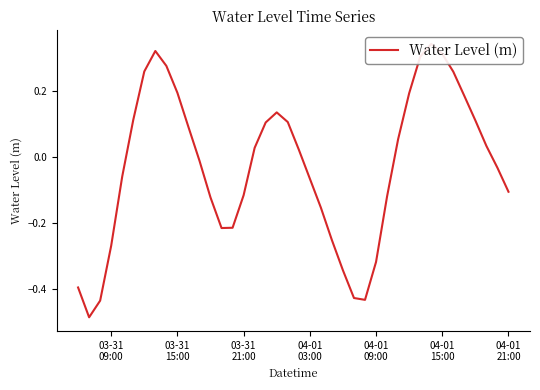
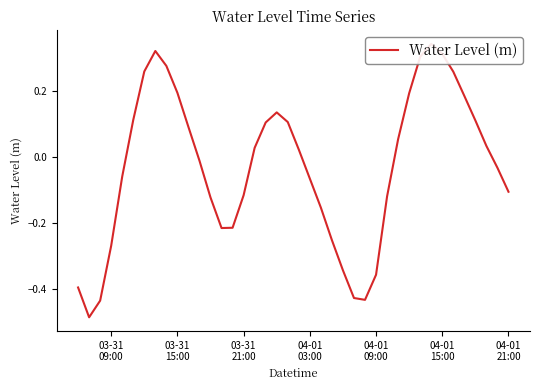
04-01 09:00: -0.32 -> -0.36
